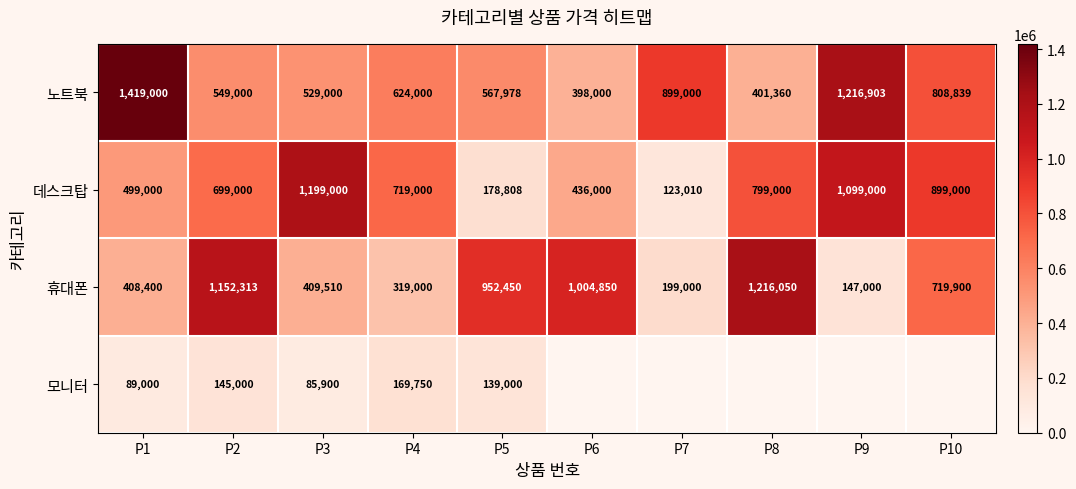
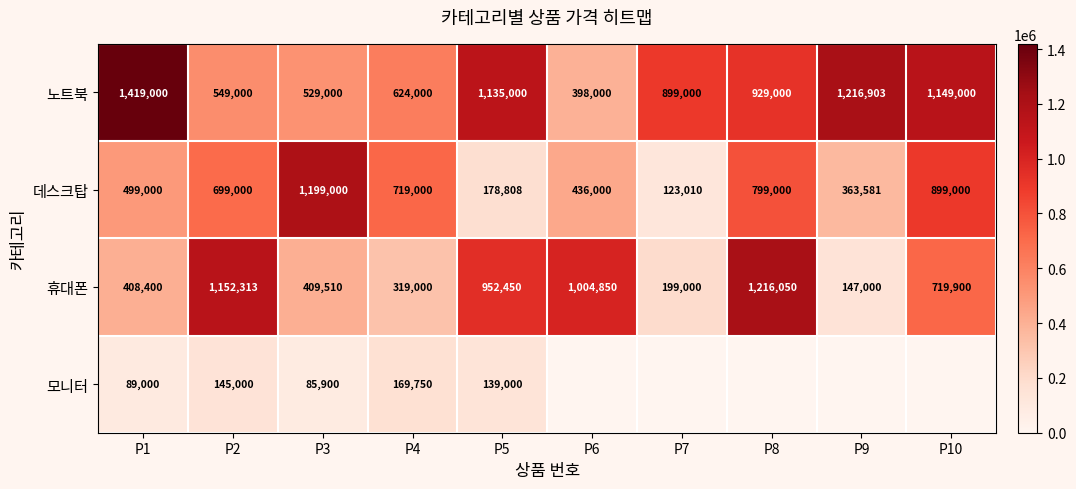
노트북, P5: 567,978 -> 1,135,000
노트북, P8: 401,360 -> 929,000
노트북, P10: 808,839 -> 1,149,000
데스크탑, P9: 1,099,000 -> 363,581
